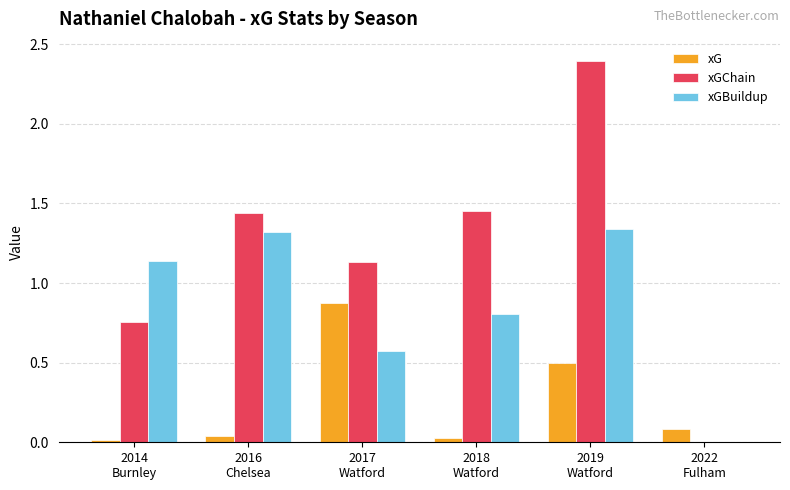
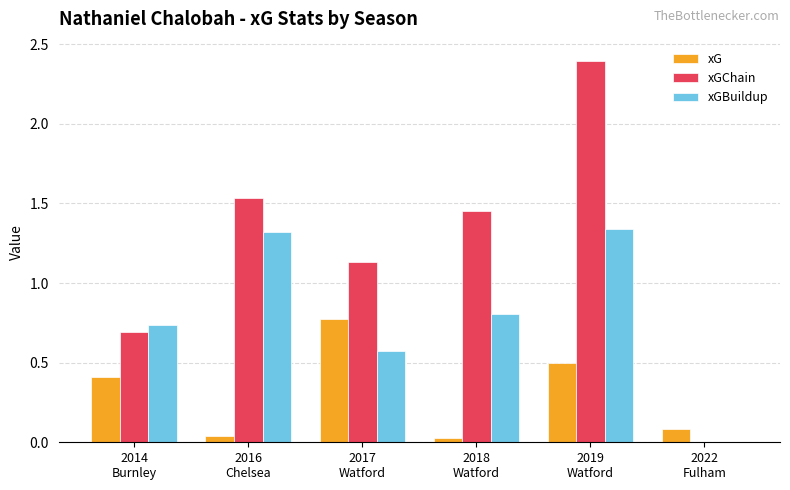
xG, 2014 Burnley: 0.02 -> 0.41
xGChain, 2014 Burnley: 0.75 -> 0.69
xGBuildup, 2014 Burnley: 1.14 -> 0.74
xGChain, 2016 Chelsea: 1.44 -> 1.54
xG, 2017 Watford: 0.87 -> 0.77
